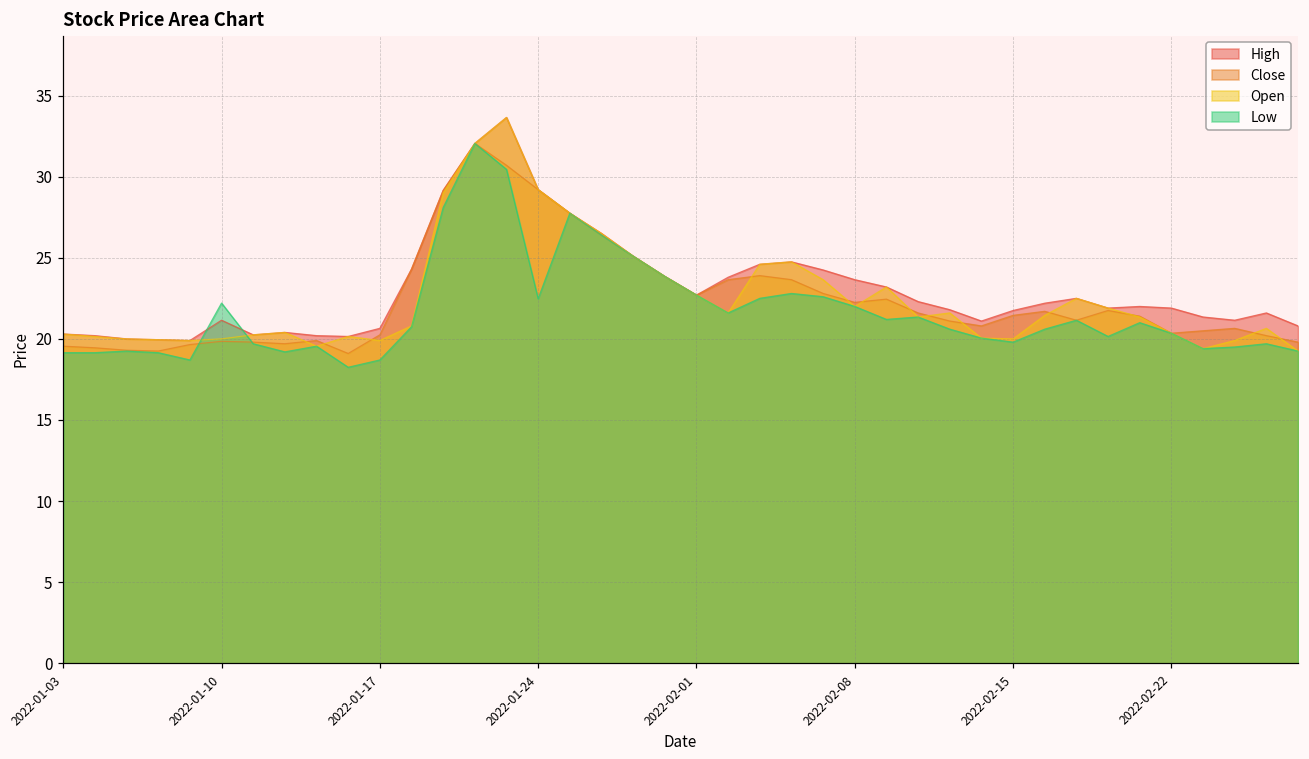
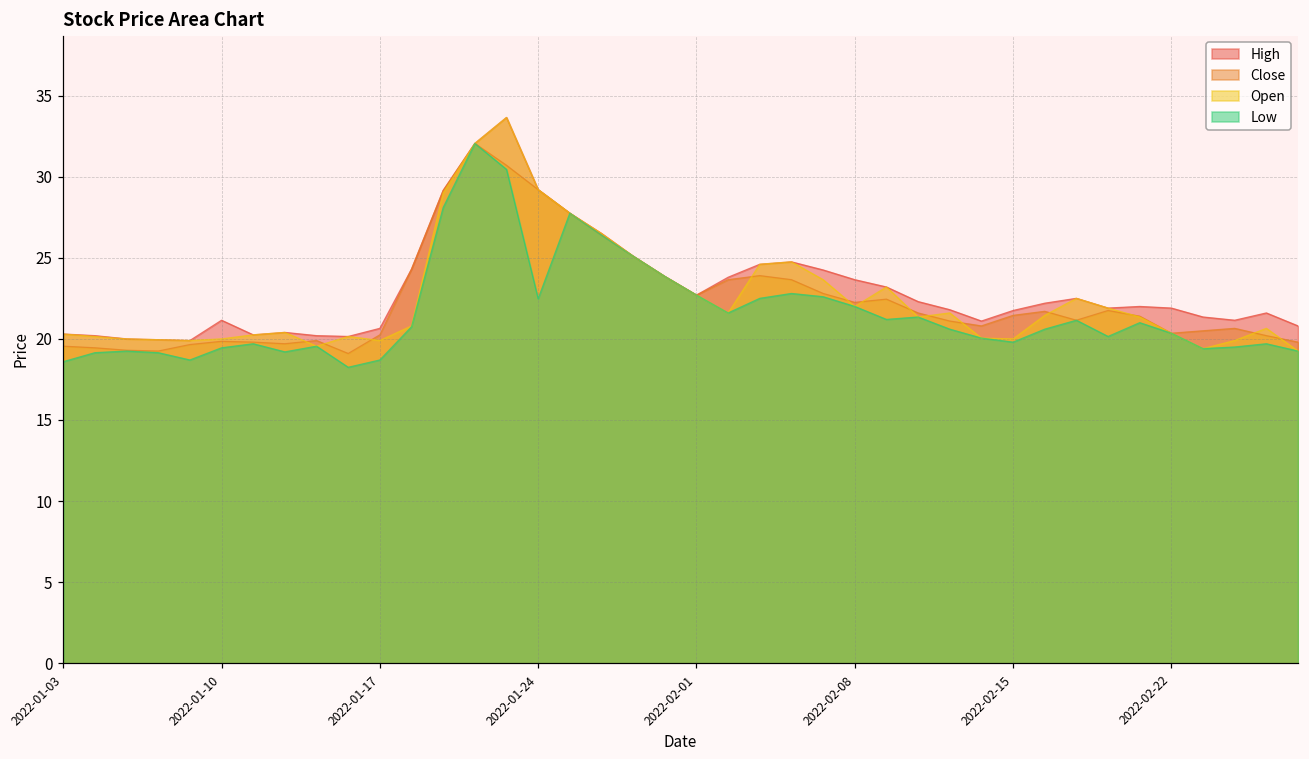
Low, 2022-01-03: 19.1 -> 18.6
Low, 2022-01-10: 22.2 -> 19.5
